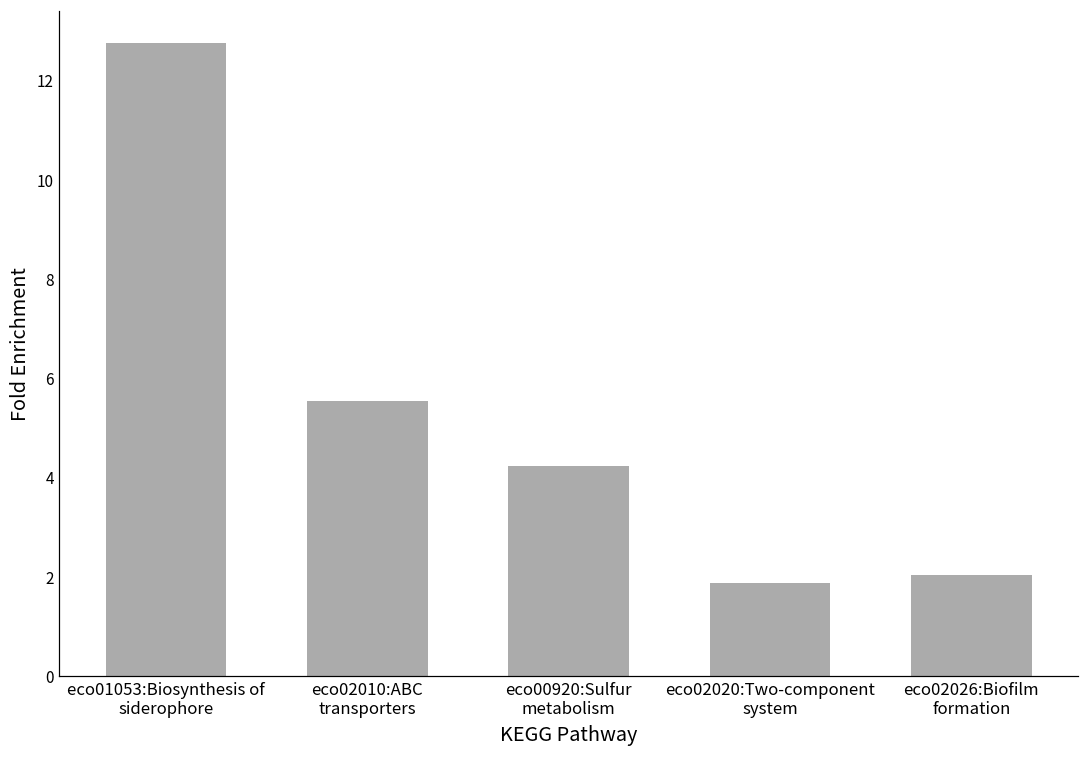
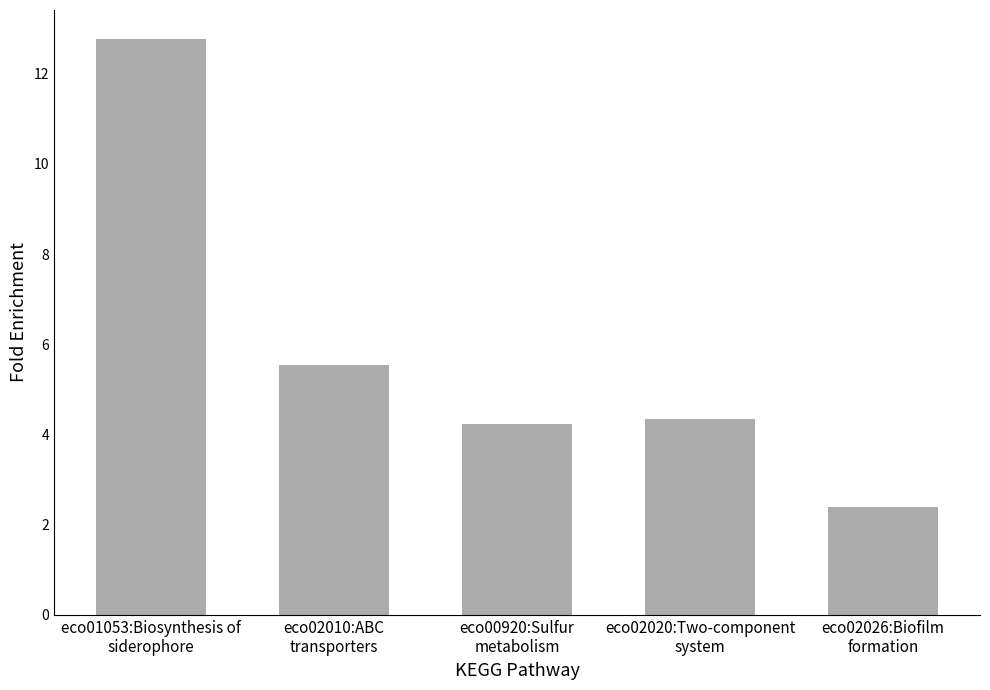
eco02020:Two-component system: 1.9 -> 4.3
eco02026:Biofilm formation: 2.1 -> 2.4
